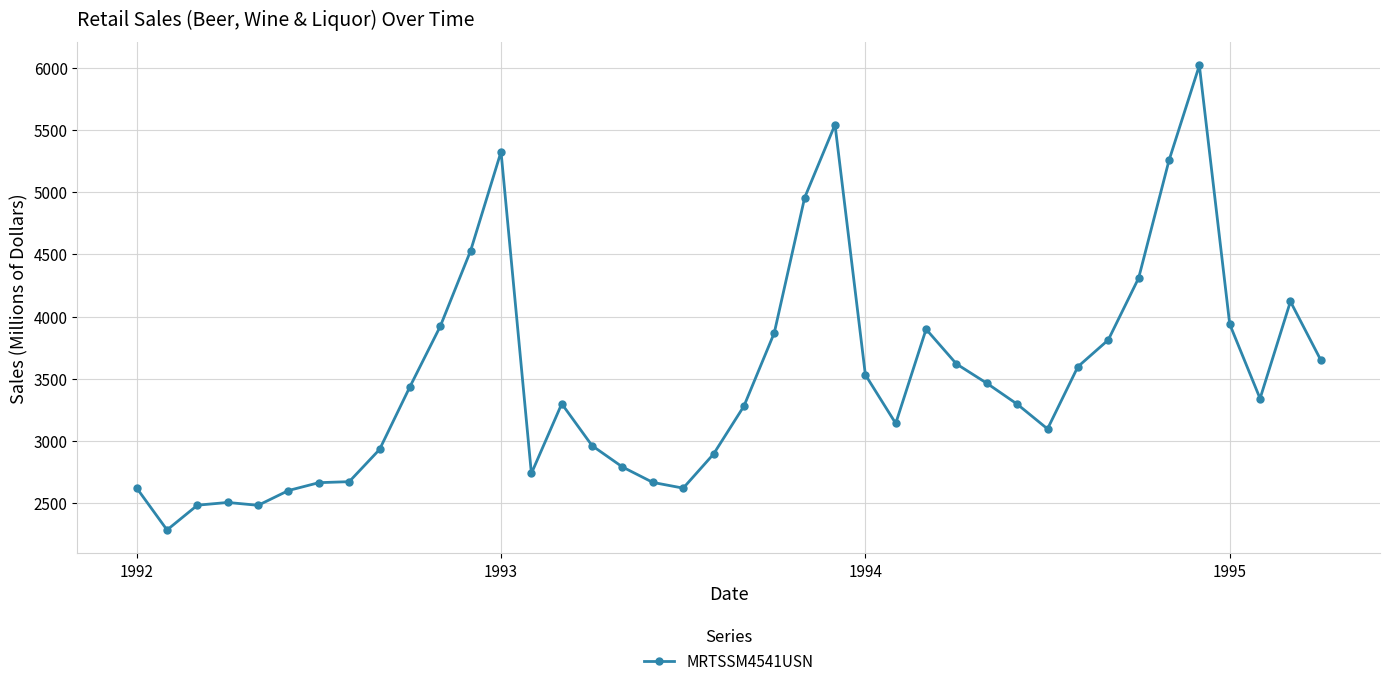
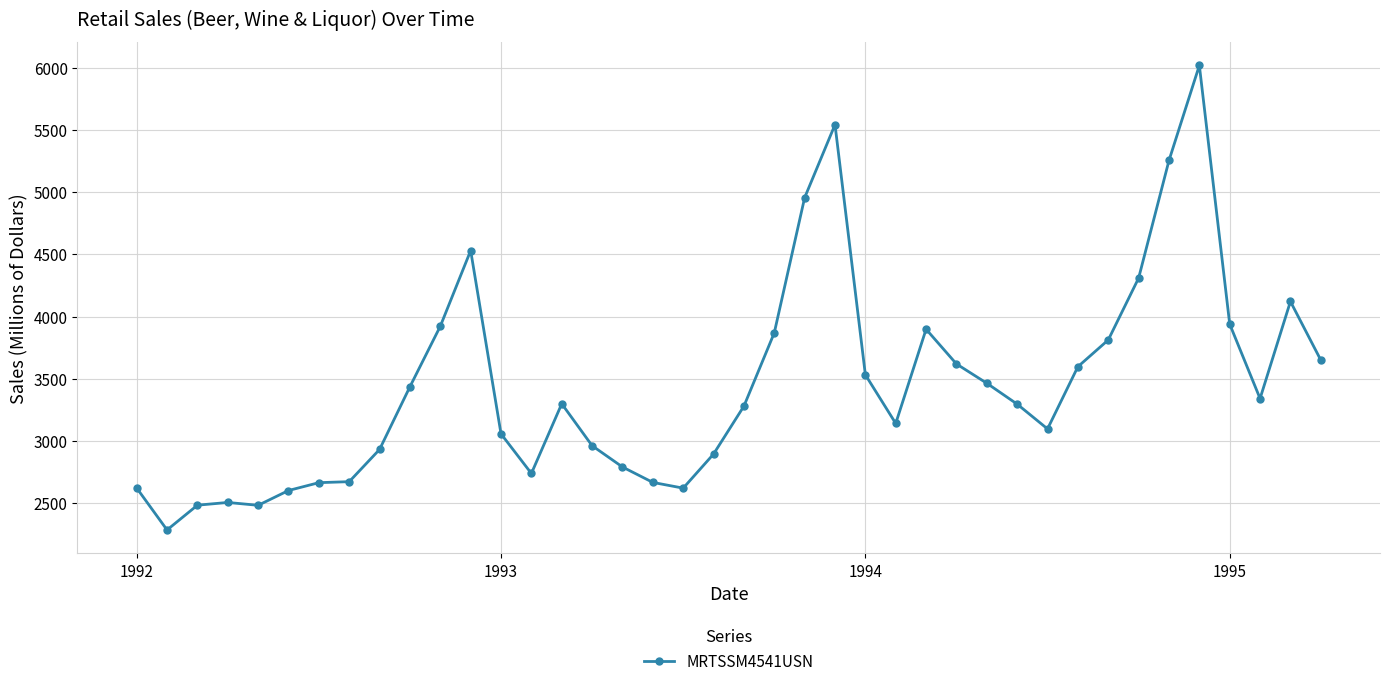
1993: 5320 -> 3060
